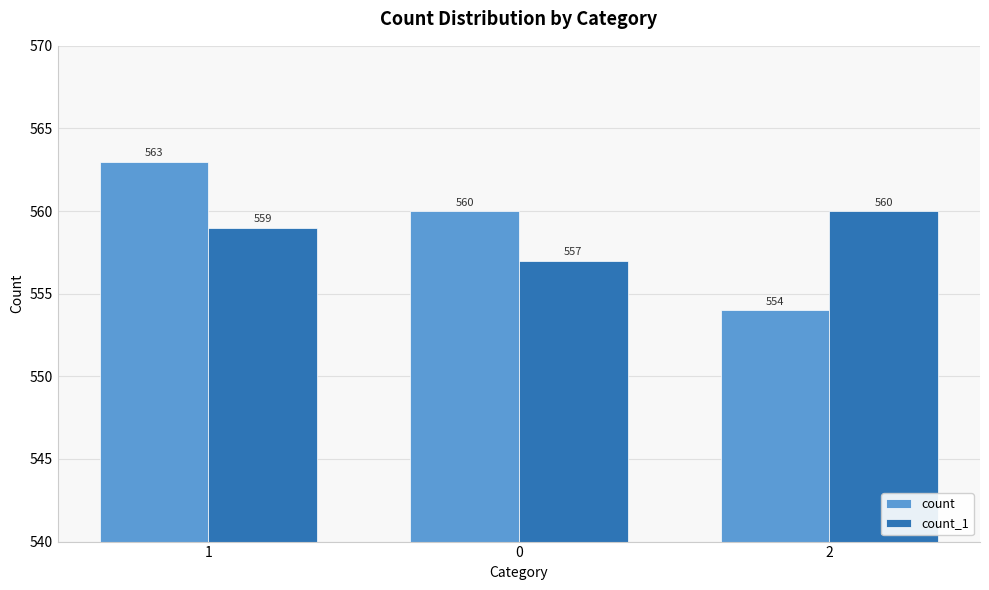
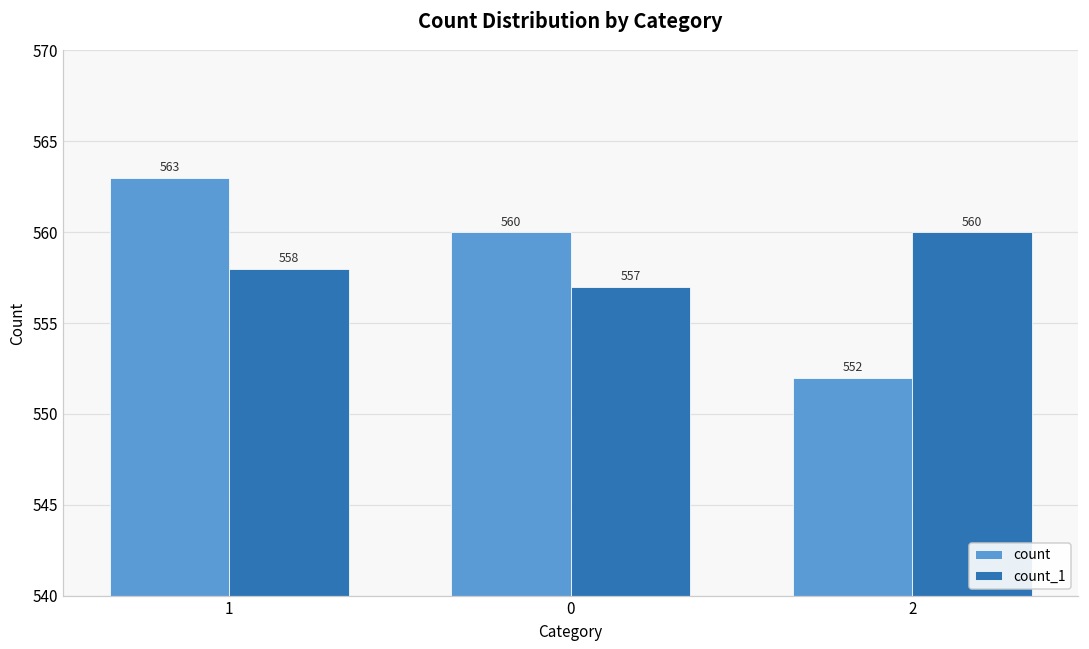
count_1, 1: 559 -> 558
count, 2: 554 -> 552
